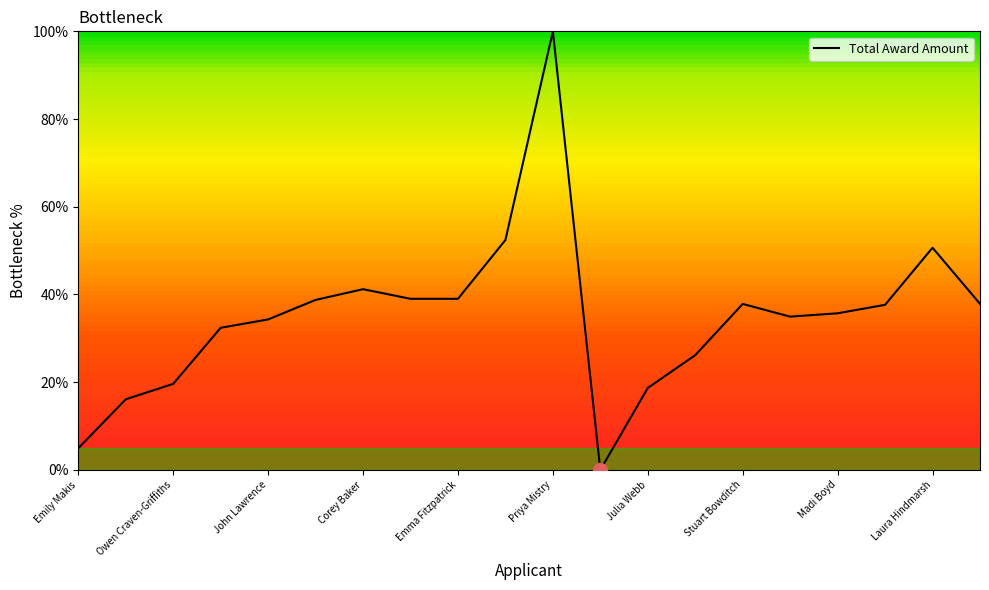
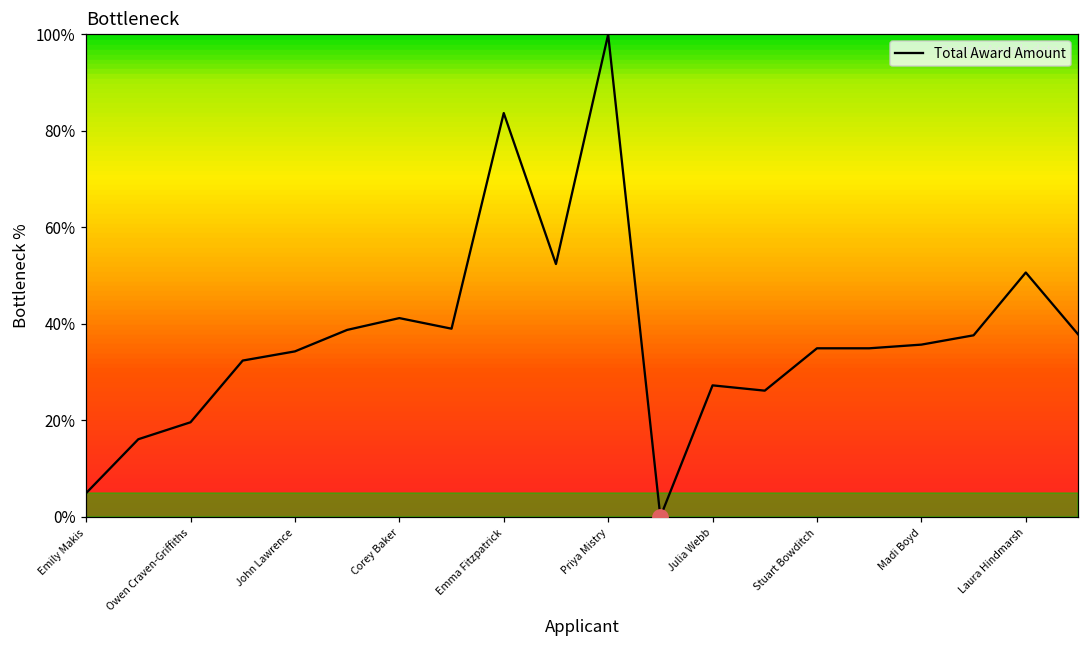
Total Award Amount, Emma Fitzpatrick: 39% -> 84%
Total Award Amount, Julia Webb: 19% -> 27%
Total Award Amount, Stuart Bowditch: 38% -> 35%
